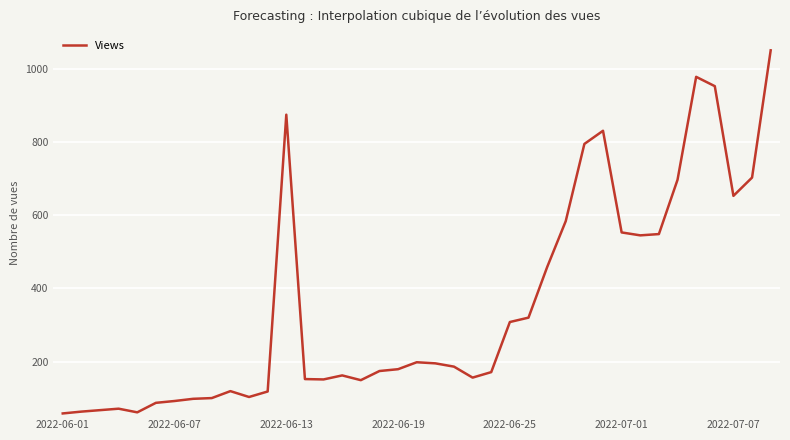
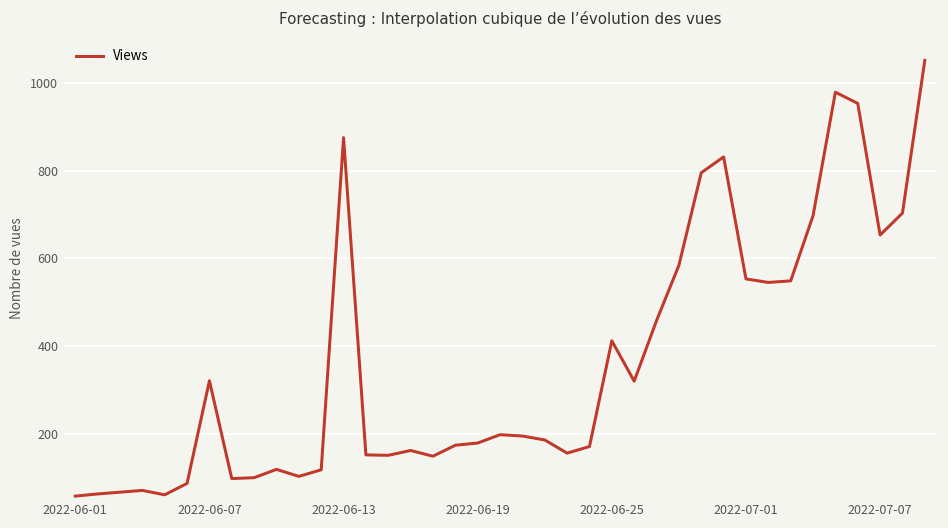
2022-06-07: 90 -> 320
2022-06-25: 310 -> 410
